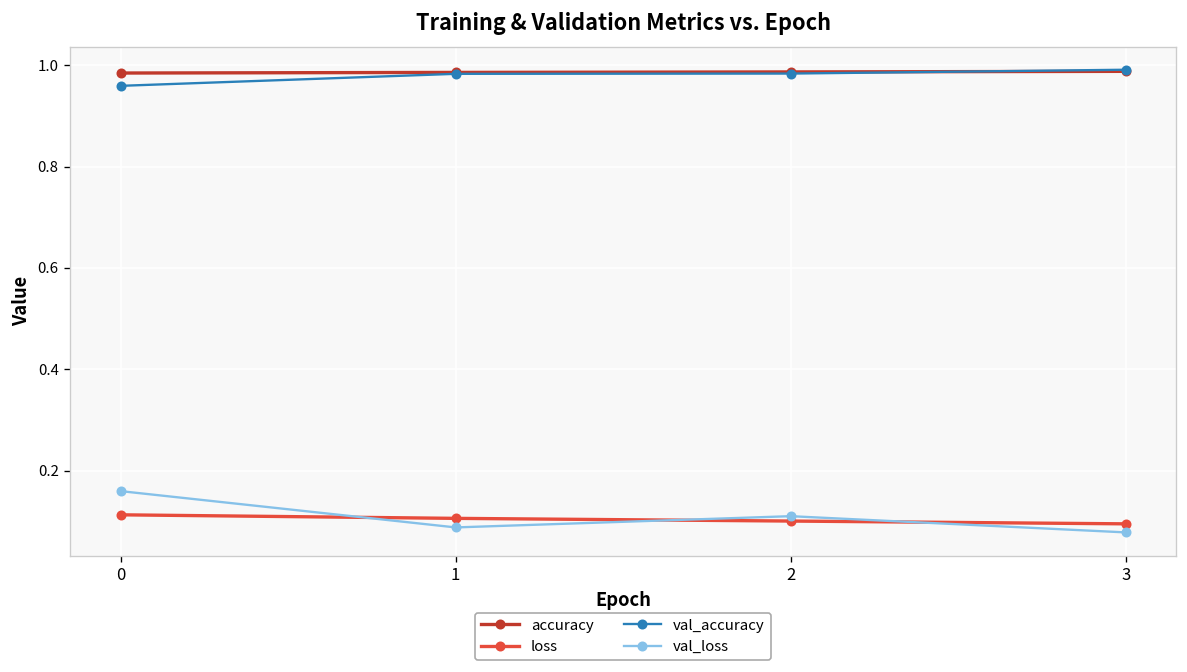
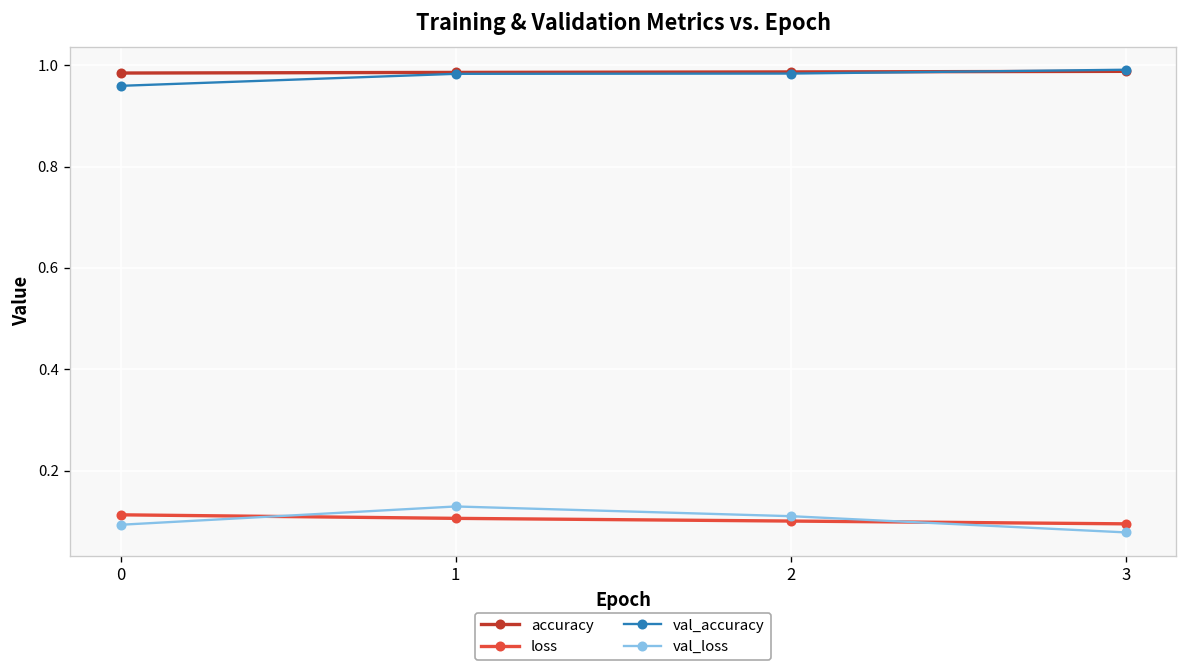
val_loss, 0: 0.16 -> 0.09
val_loss, 1: 0.09 -> 0.13
